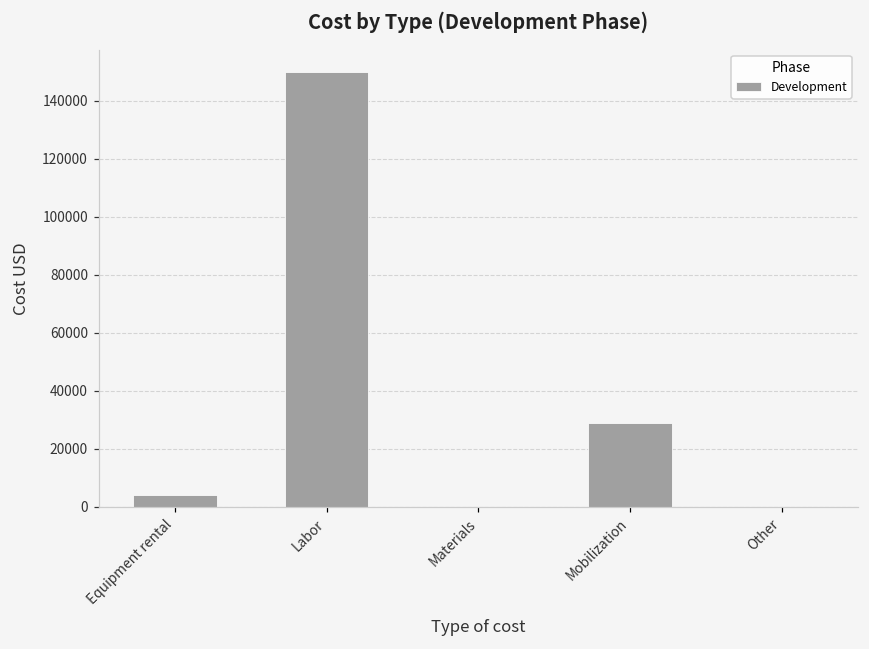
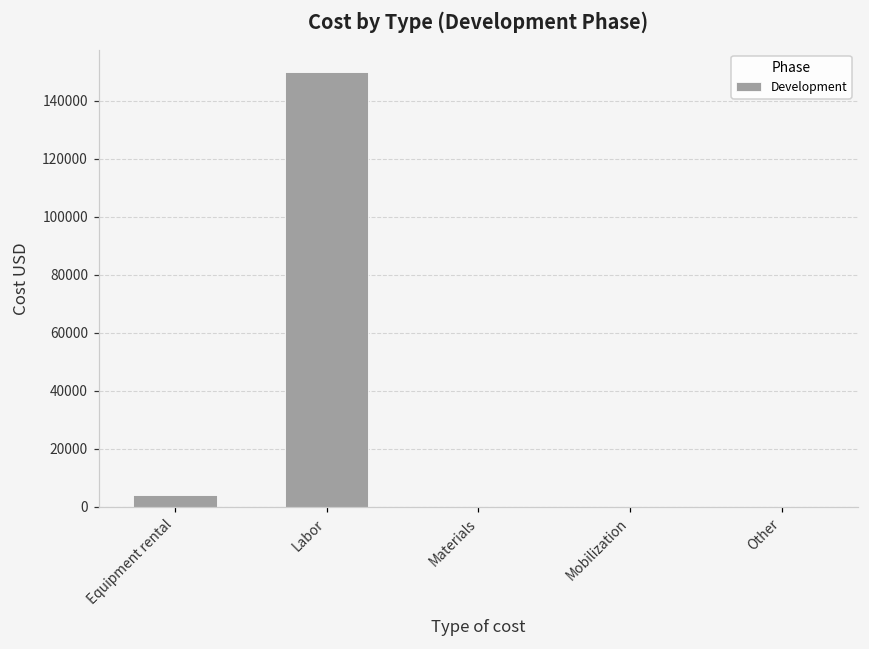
Mobilization: 29000 -> 0
